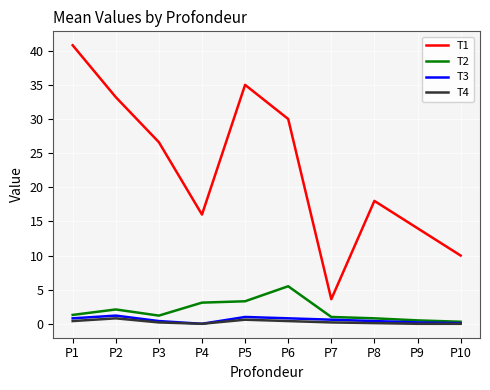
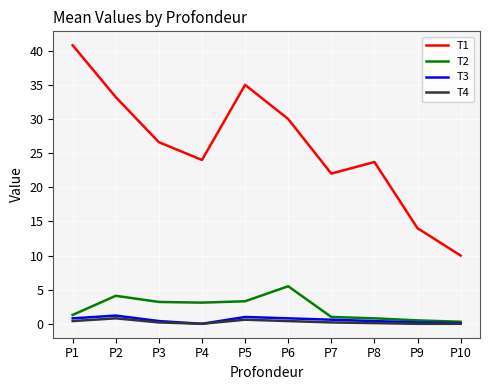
T2, P2: 2 -> 4
T2, P3: 1 -> 3
T1, P4: 16 -> 24
T1, P7: 4 -> 22
T1, P8: 18 -> 24
